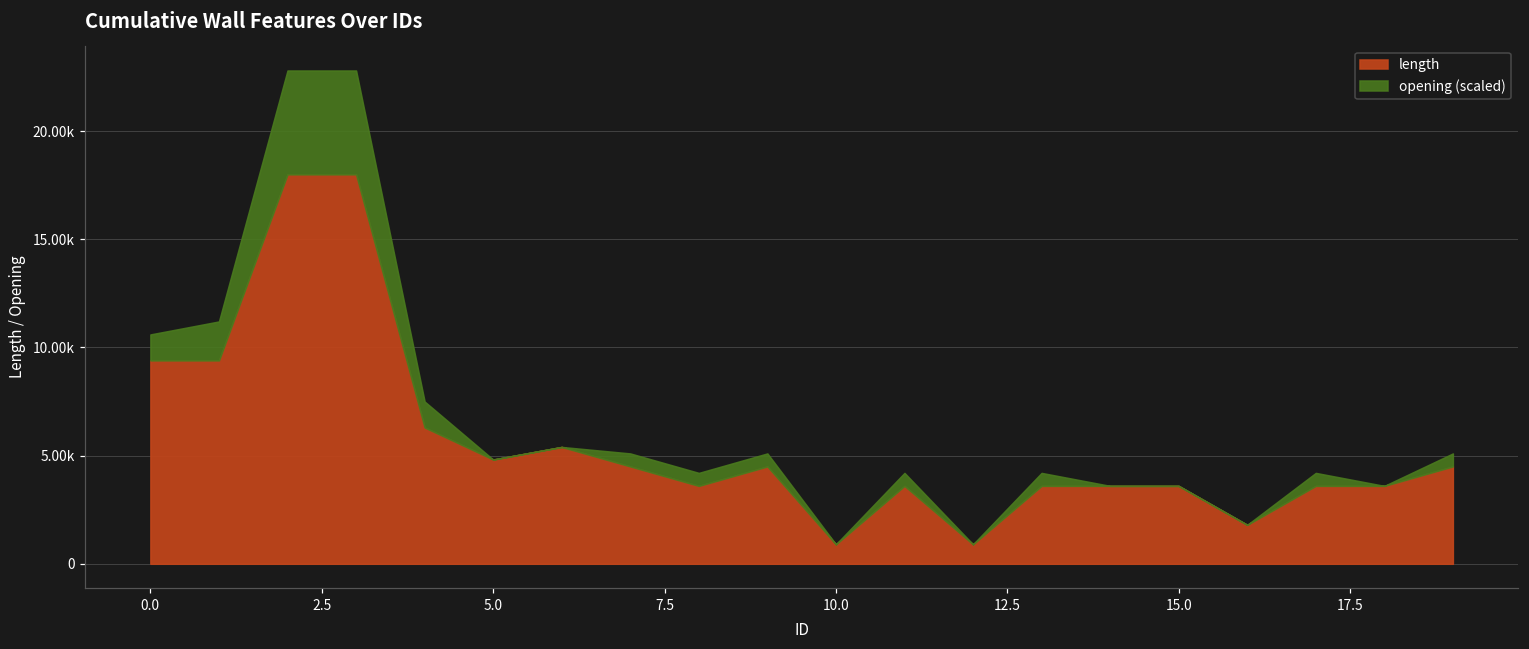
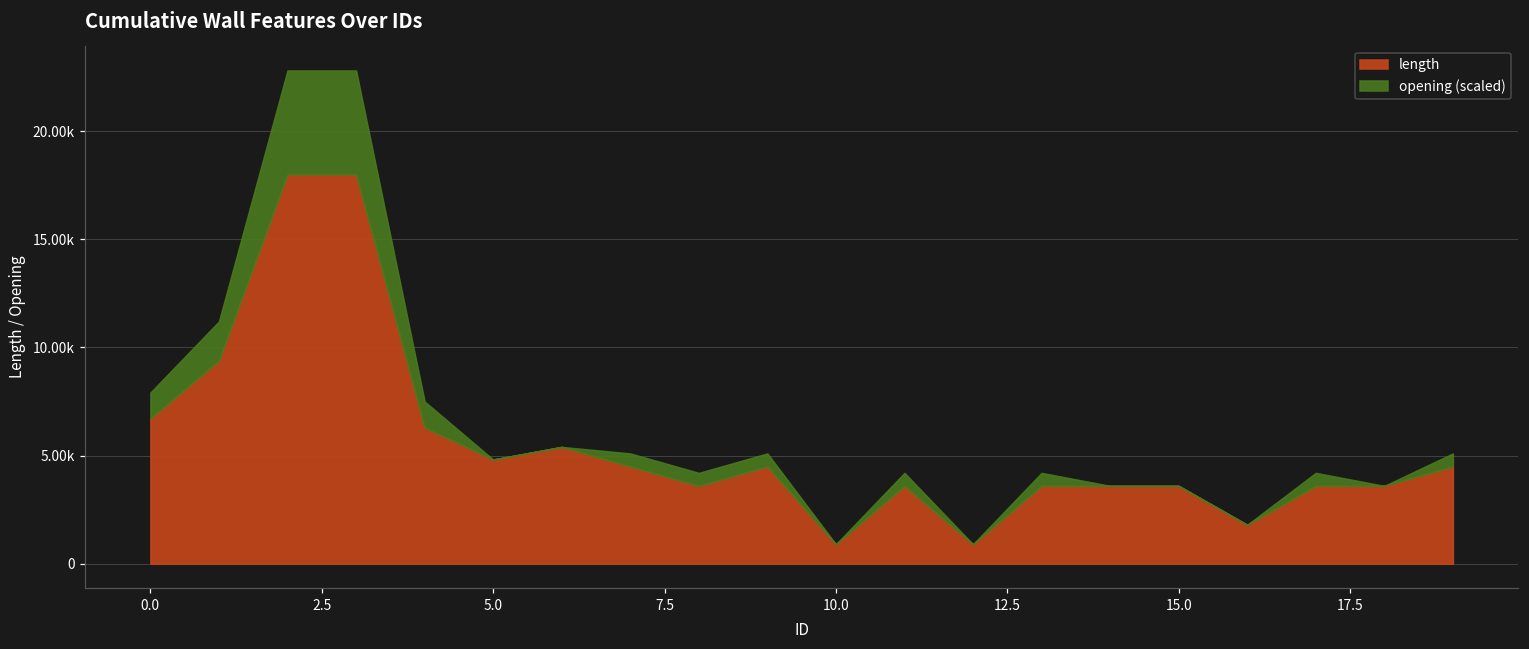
length, 0.0: 9400 -> 6700
